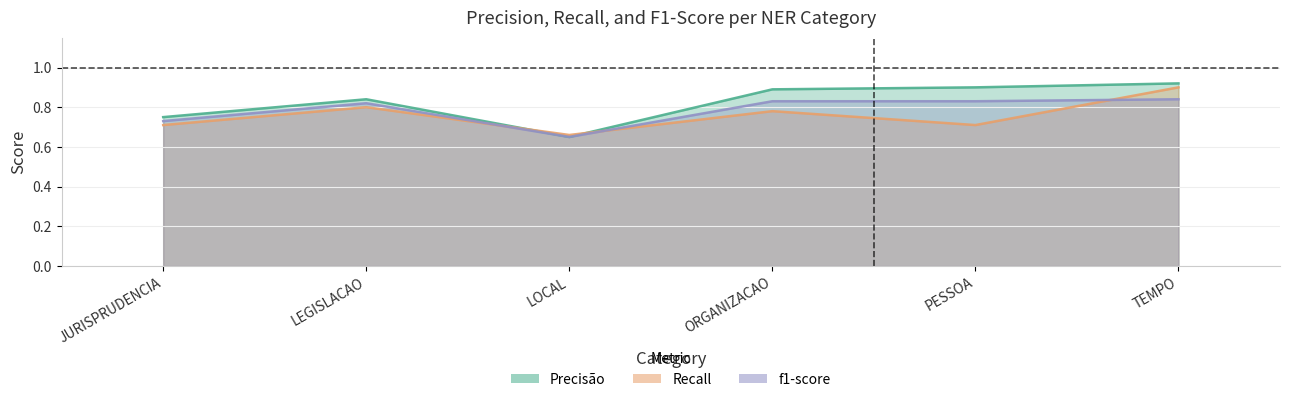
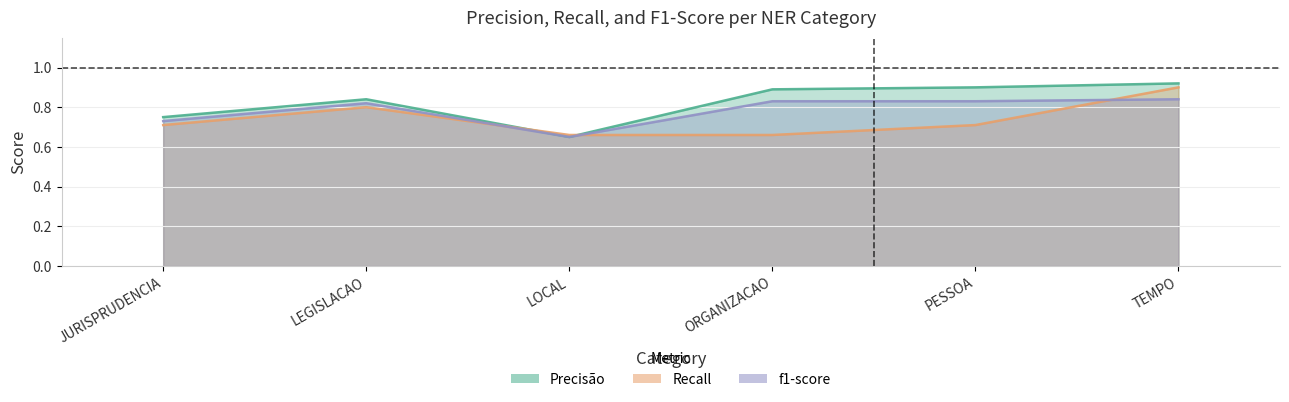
Recall, ORGANIZACAO: 0.78 -> 0.66
